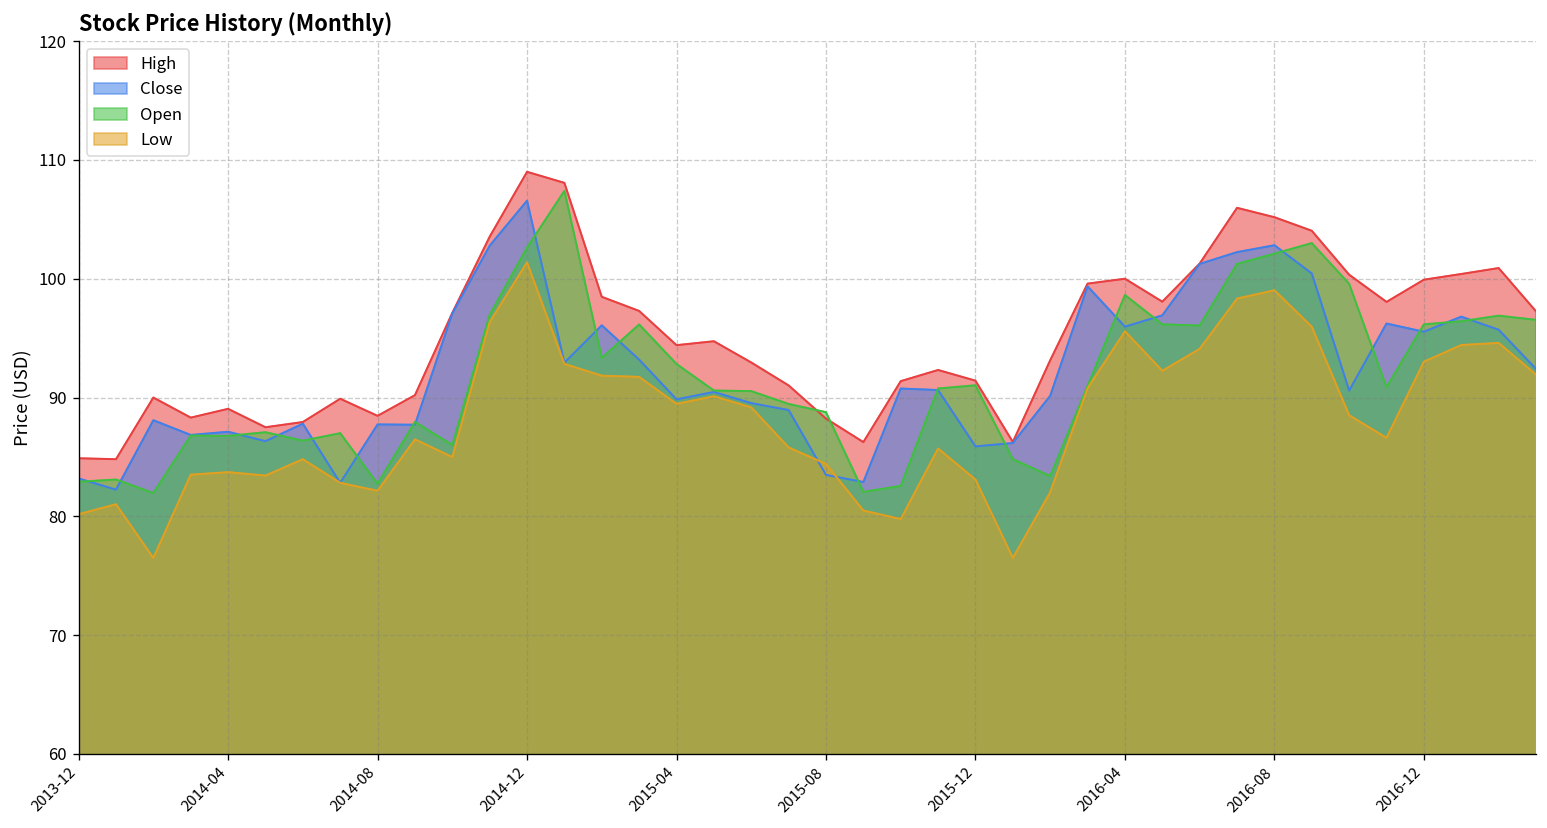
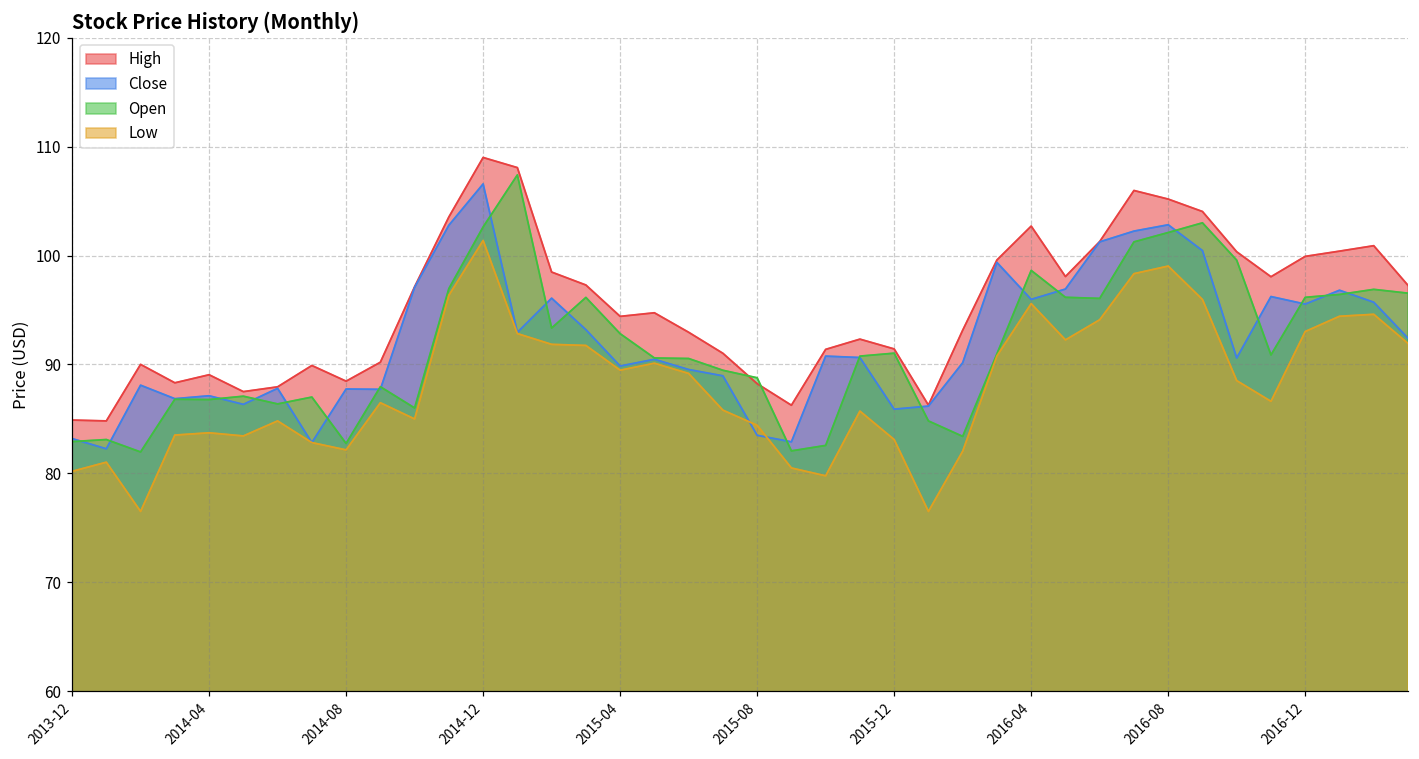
High, 2016-04: 100 -> 103
